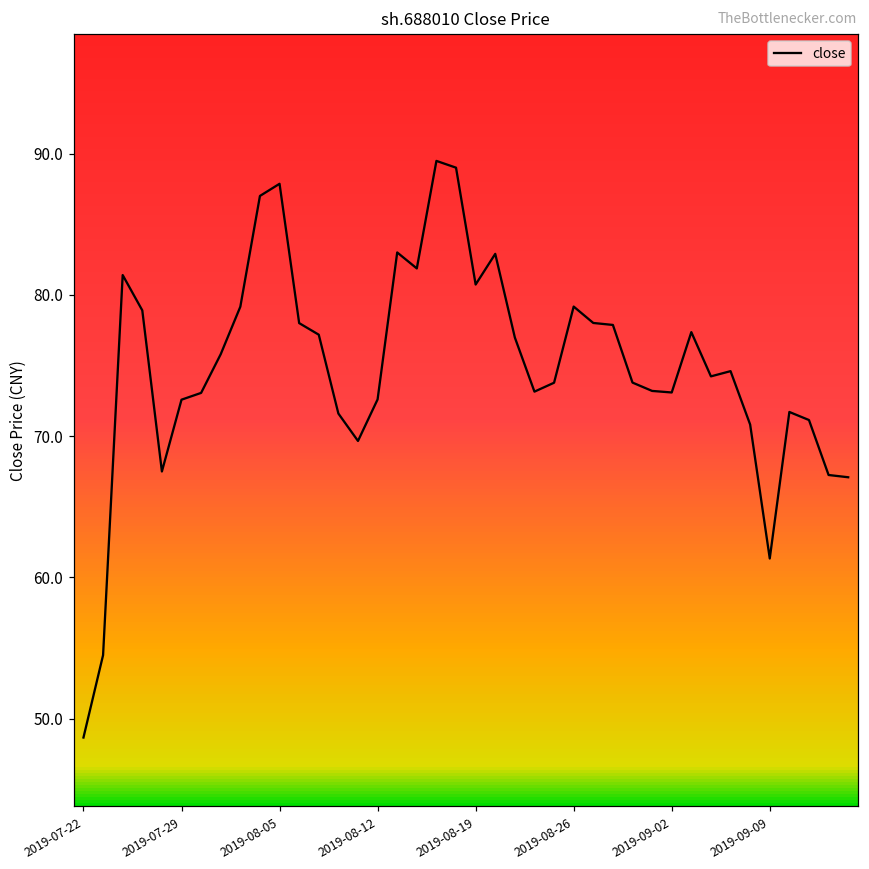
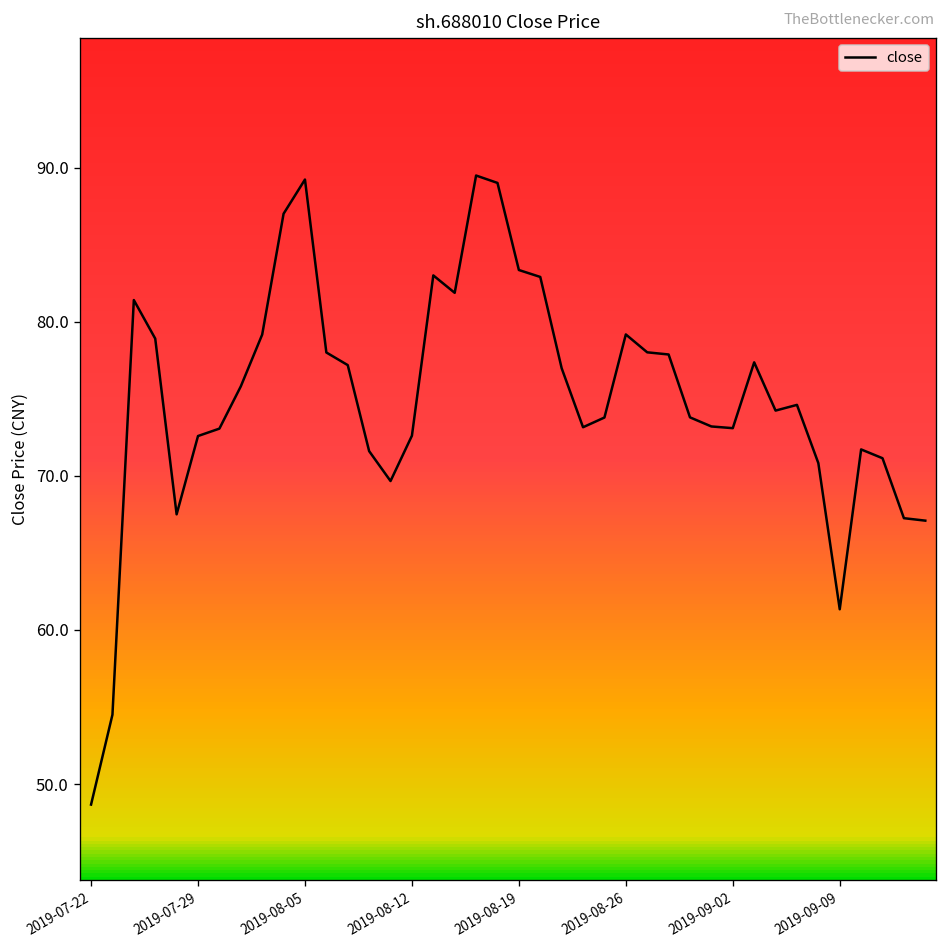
2019-08-05: 87.9 -> 89.2
2019-08-19: 80.7 -> 83.4
